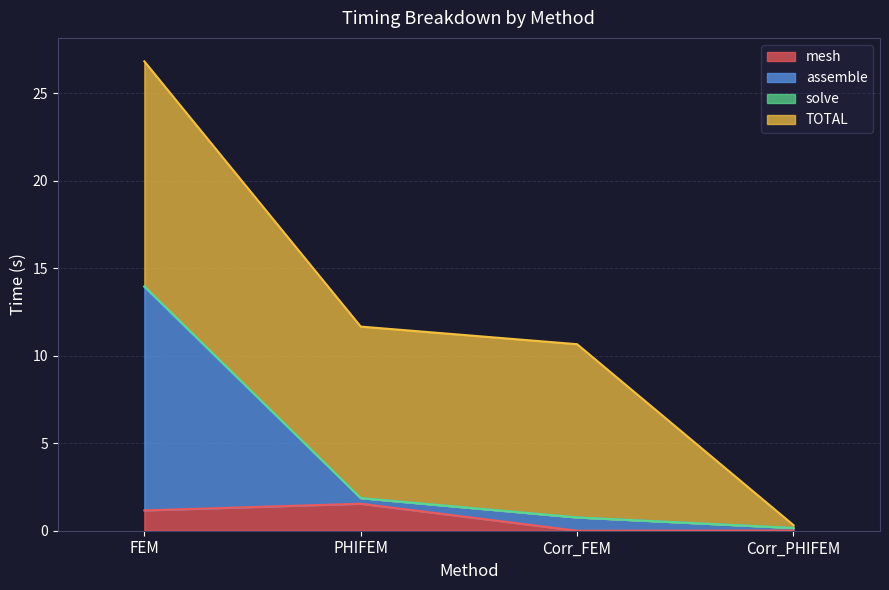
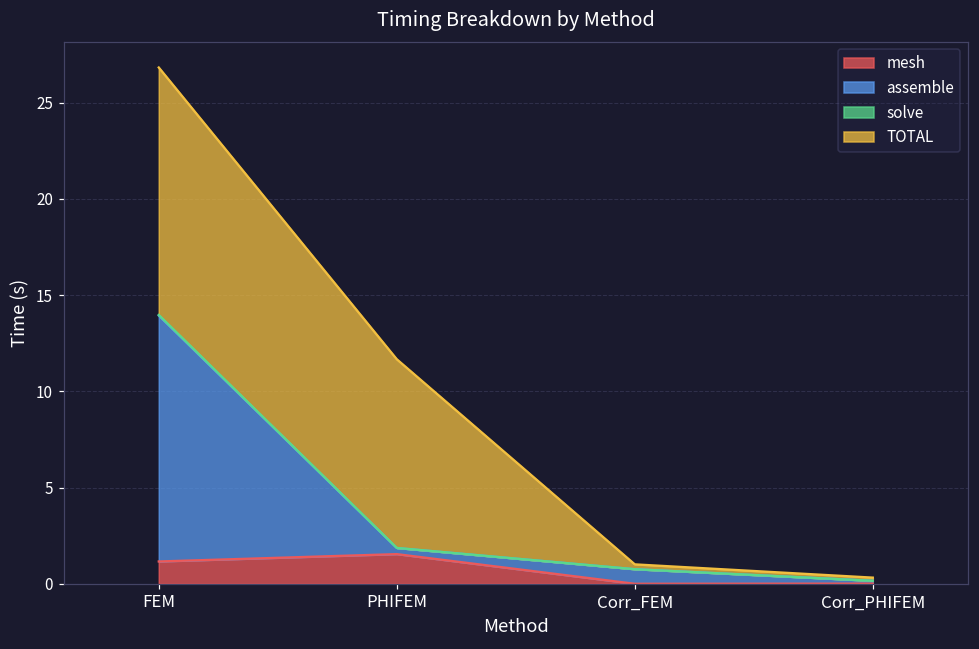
TOTAL, Corr_FEM: 9.9 -> 0.3
